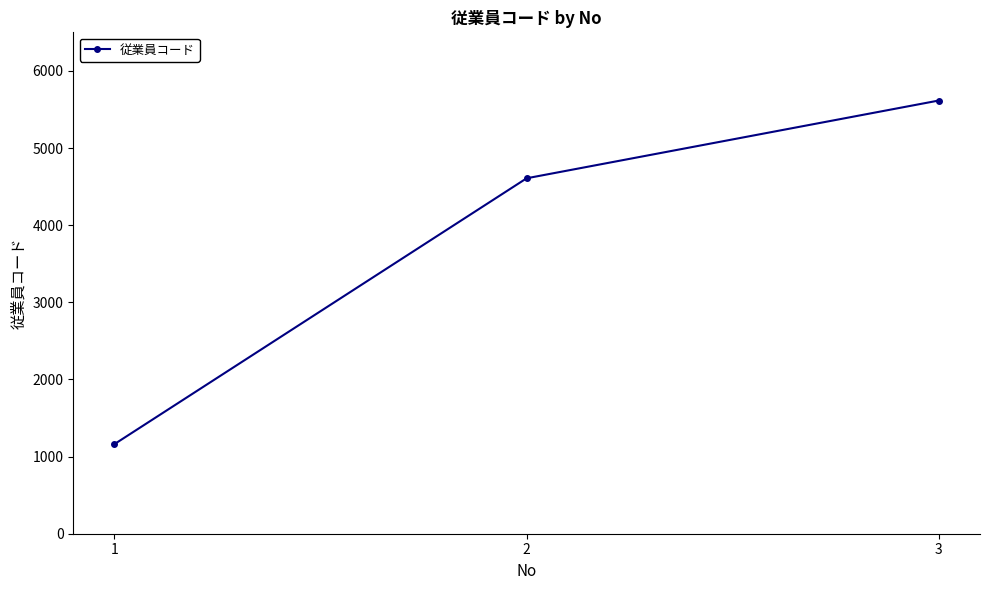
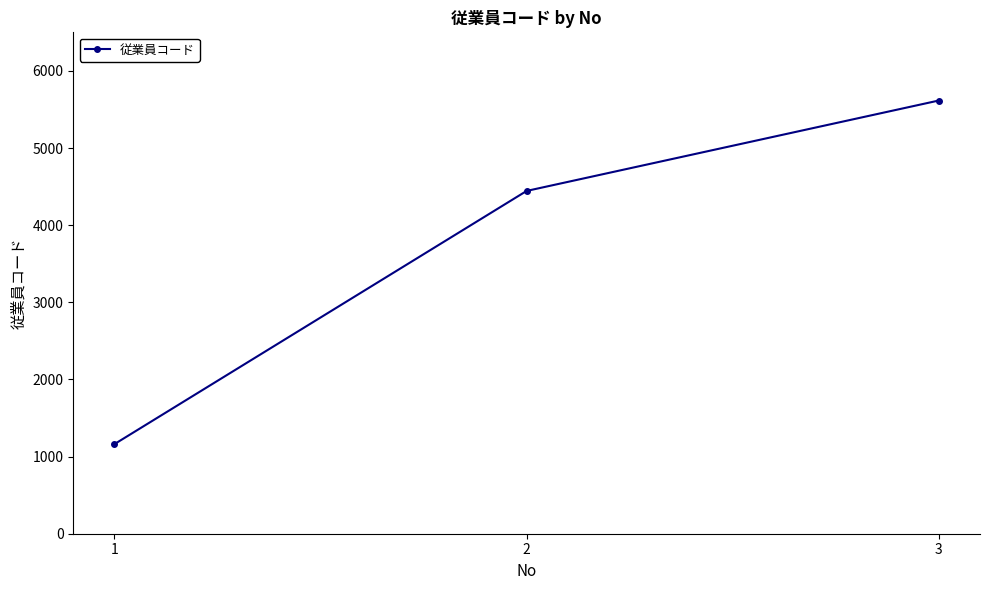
2: 4600 -> 4400
